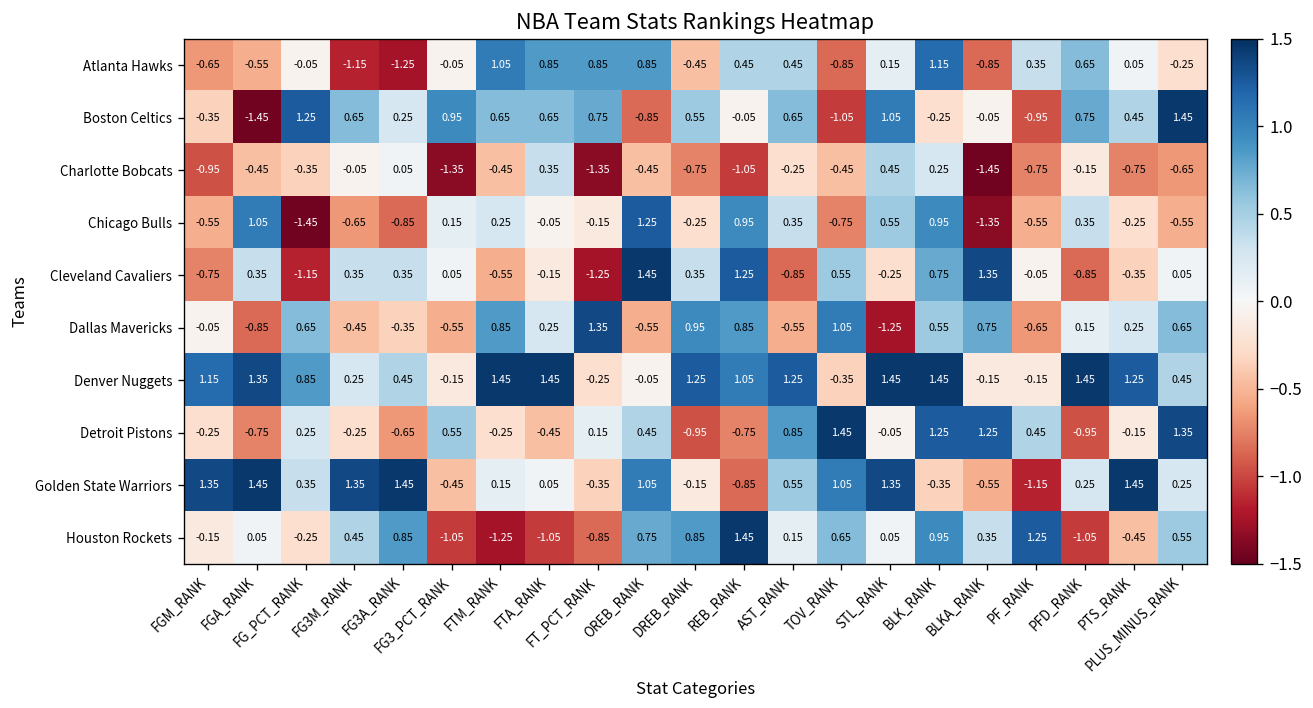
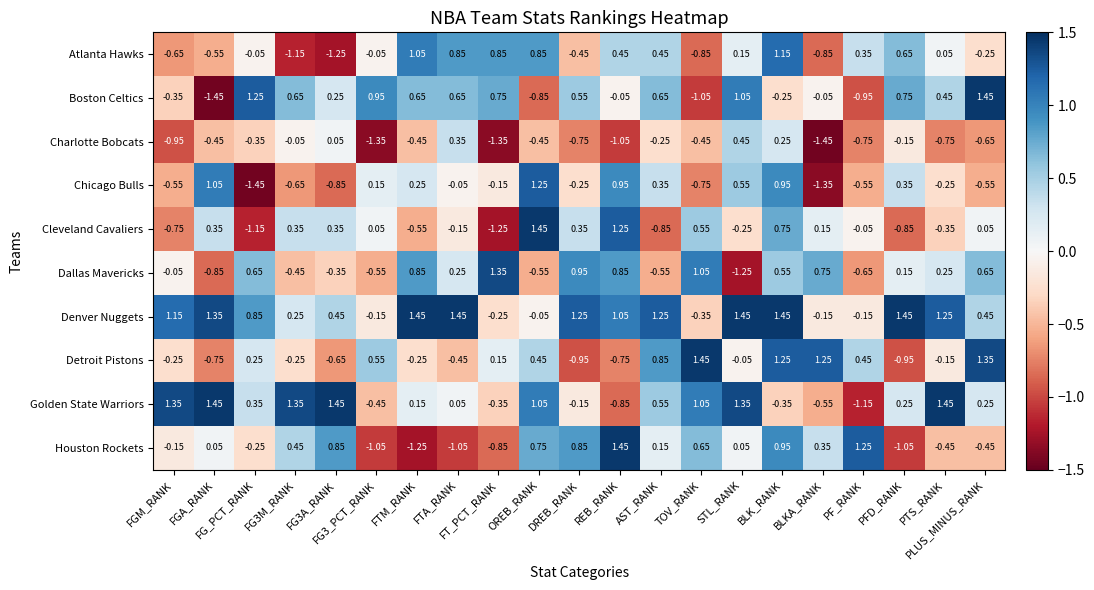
Cleveland Cavaliers, BLKA_RANK: 1.35 -> 0.15
Houston Rockets, PLUS_MINUS_RANK: 0.55 -> -0.45
